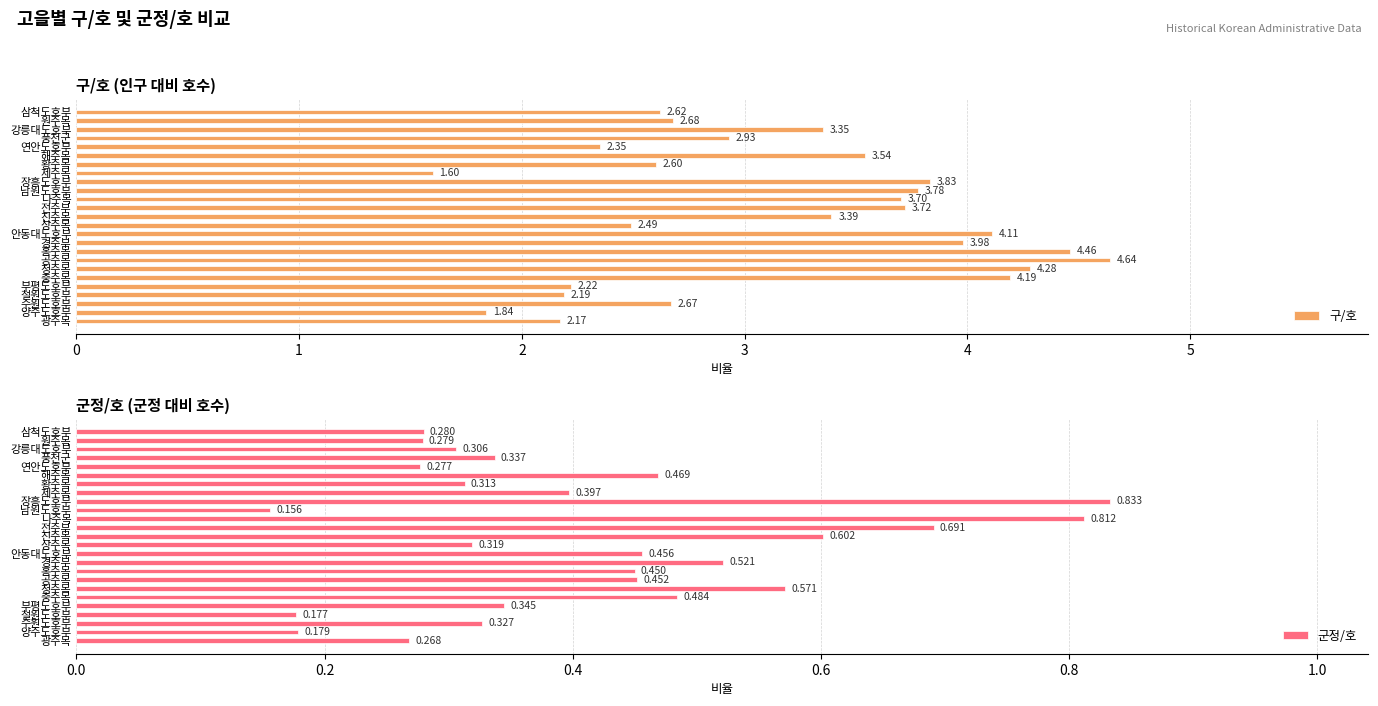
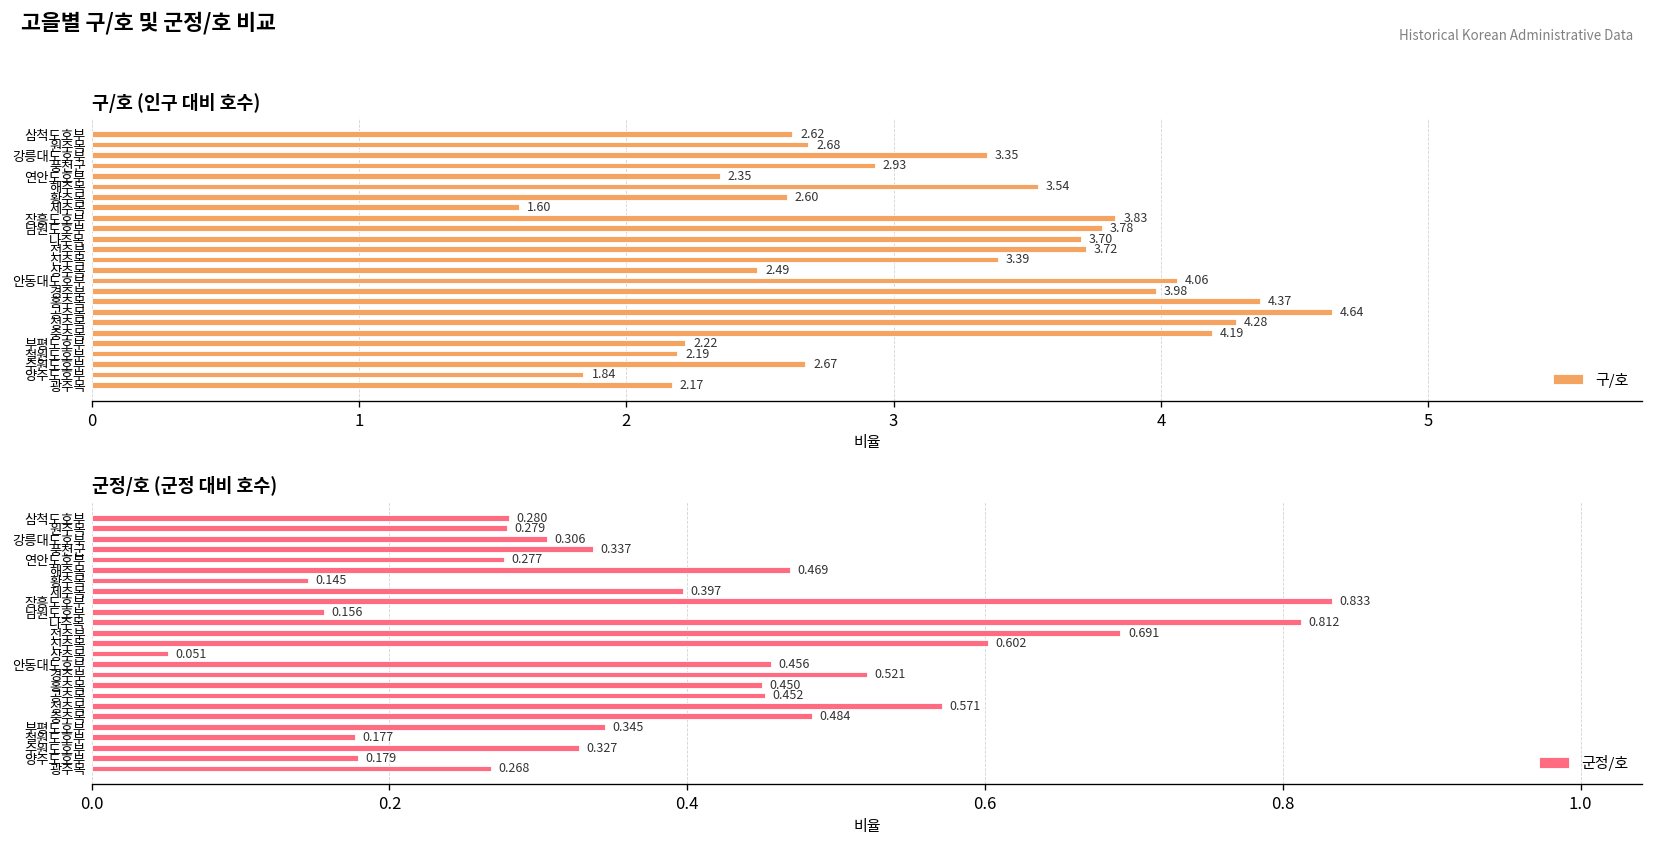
구/호 (인구 대비 호수), 안동대도호부: 4.11 -> 4.06
구/호 (인구 대비 호수), 홍주목: 4.46 -> 4.37
군정/호 (군정 대비 호수), 황주목: 0.313 -> 0.145
군정/호 (군정 대비 호수), 상주목: 0.319 -> 0.051
